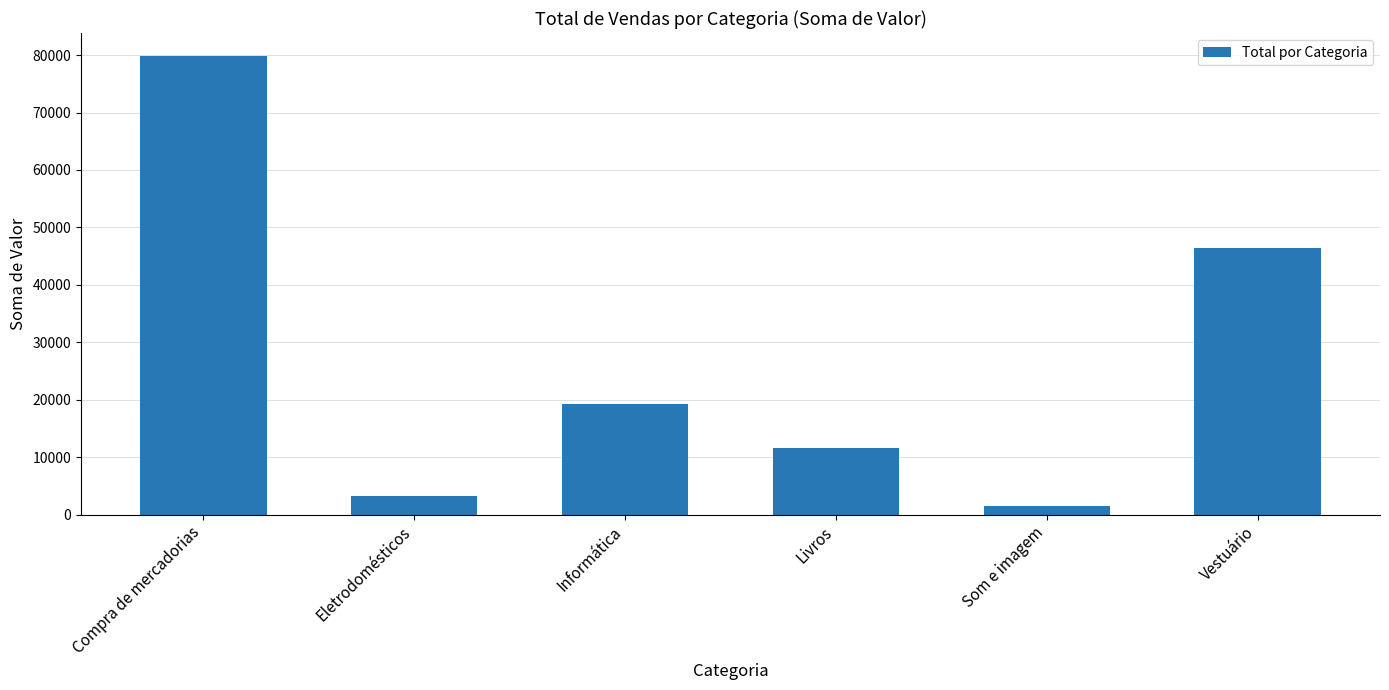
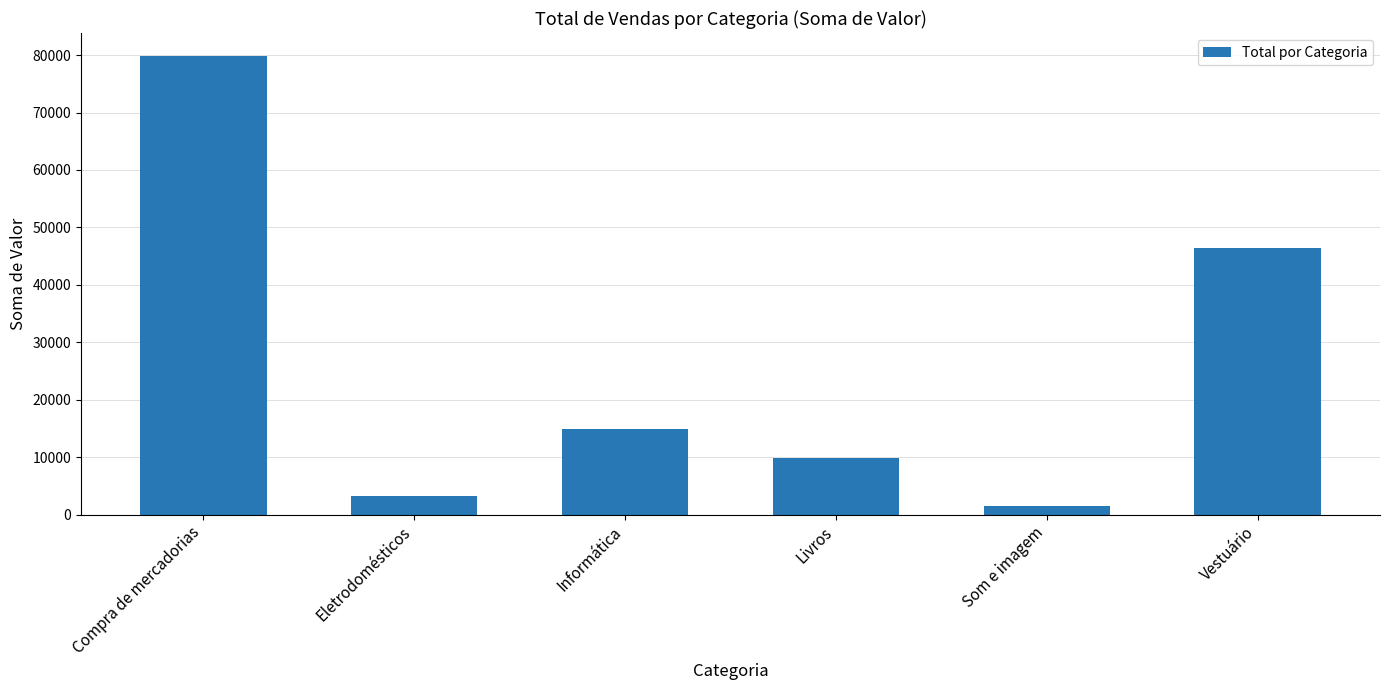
Informática: 19000 -> 15000
Livros: 12000 -> 10000
